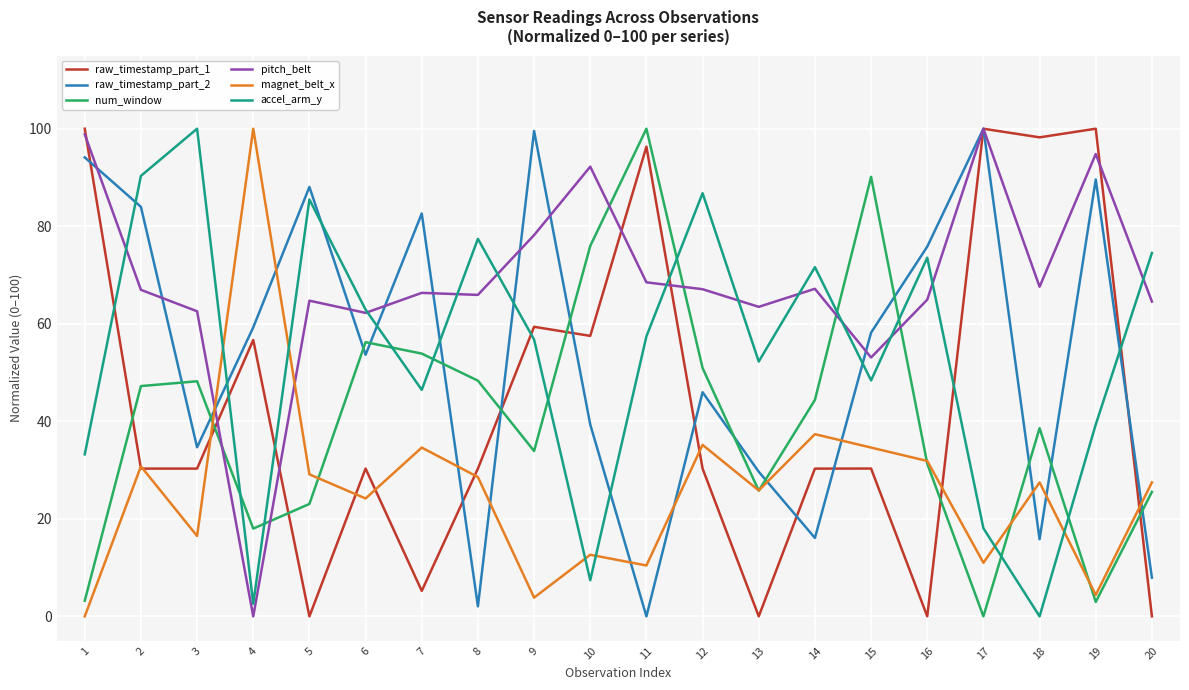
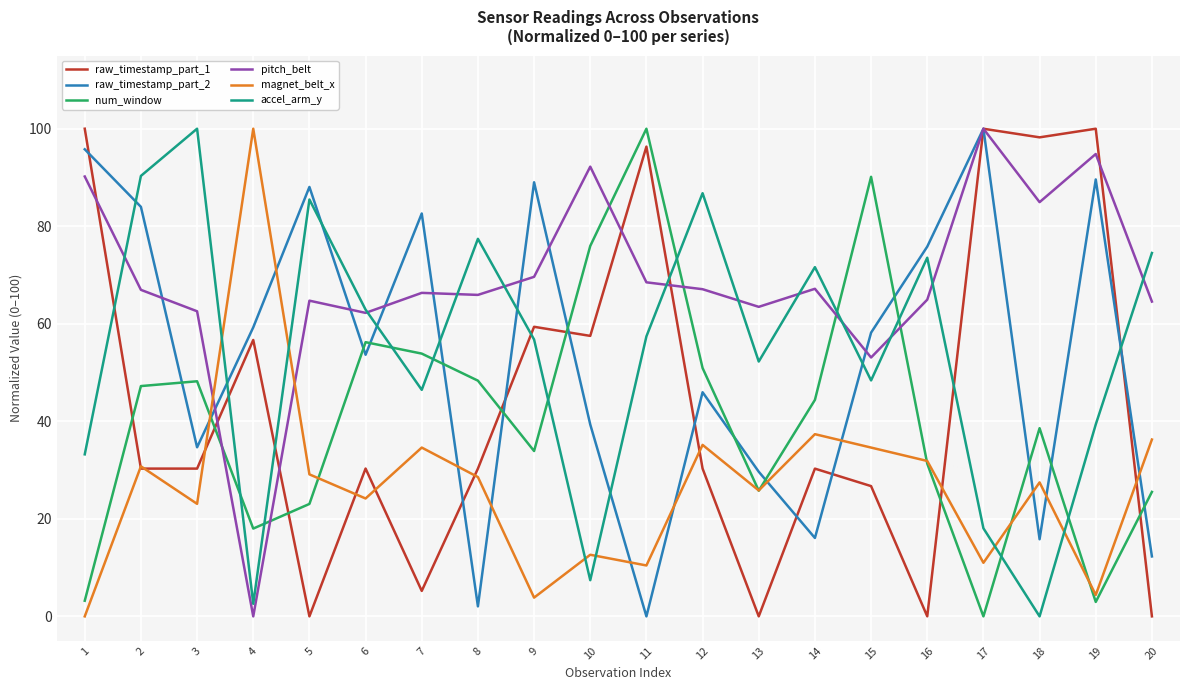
raw_timestamp_part_2, 1: 94 -> 96
pitch_belt, 1: 99 -> 90
magnet_belt_x, 3: 16 -> 23
raw_timestamp_part_2, 9: 100 -> 89
pitch_belt, 9: 78 -> 70
raw_timestamp_part_1, 15: 30 -> 27
pitch_belt, 18: 68 -> 85
raw_timestamp_part_2, 20: 8 -> 12
magnet_belt_x, 20: 27 -> 36
